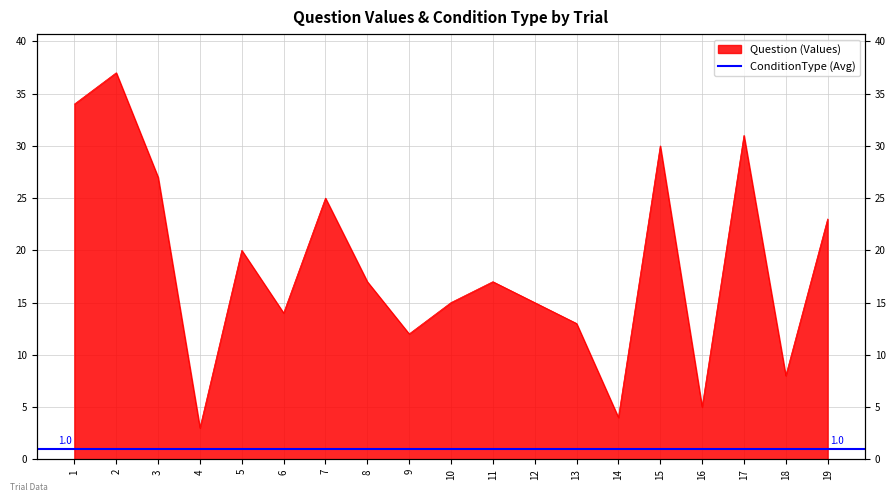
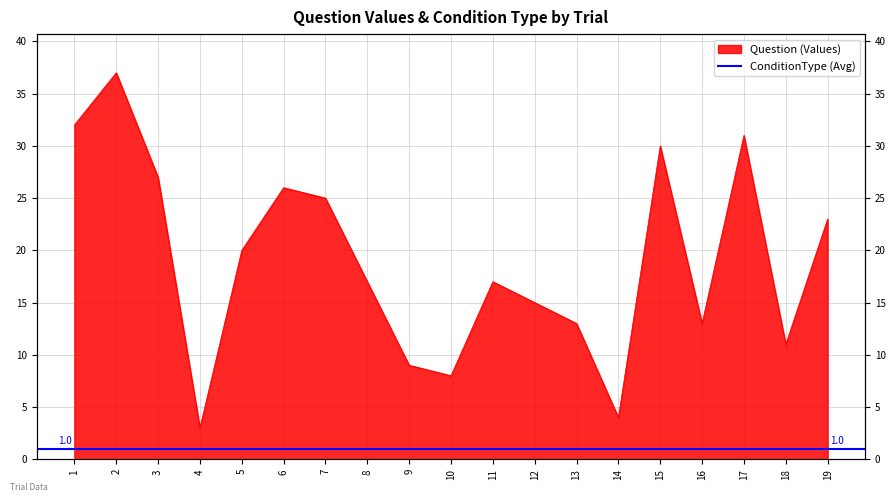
1: 34 -> 32
6: 14 -> 26
9: 12 -> 9
10: 15 -> 8
16: 5 -> 13
18: 8 -> 11
